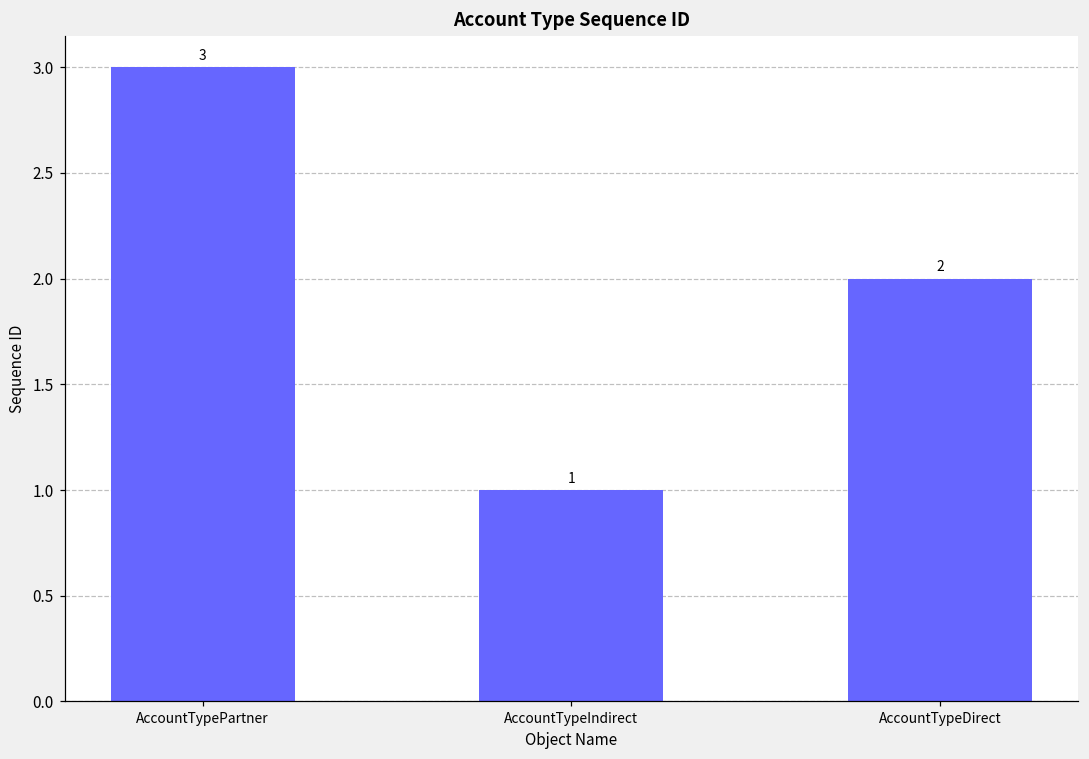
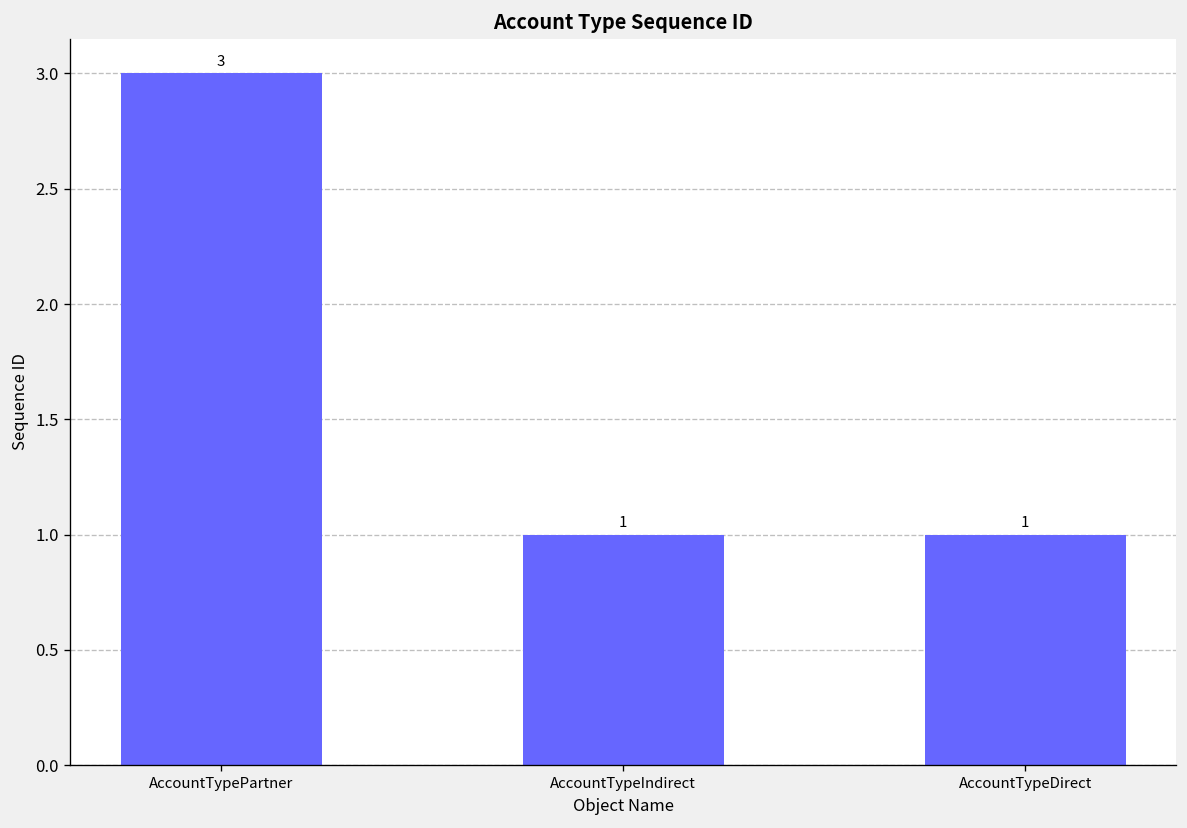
AccountTypeDirect: 2 -> 1
